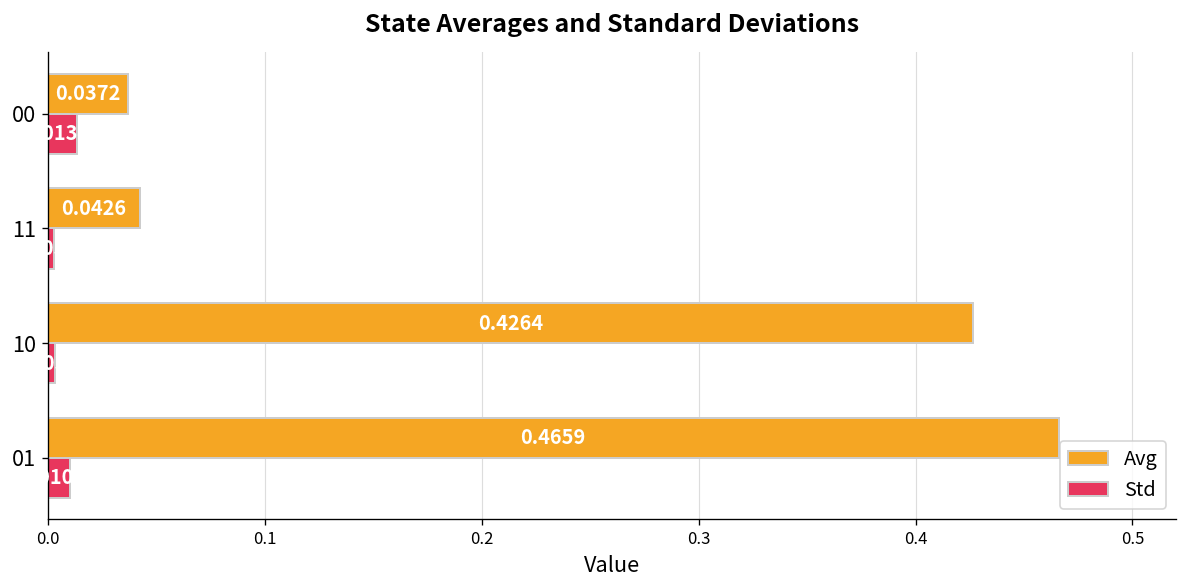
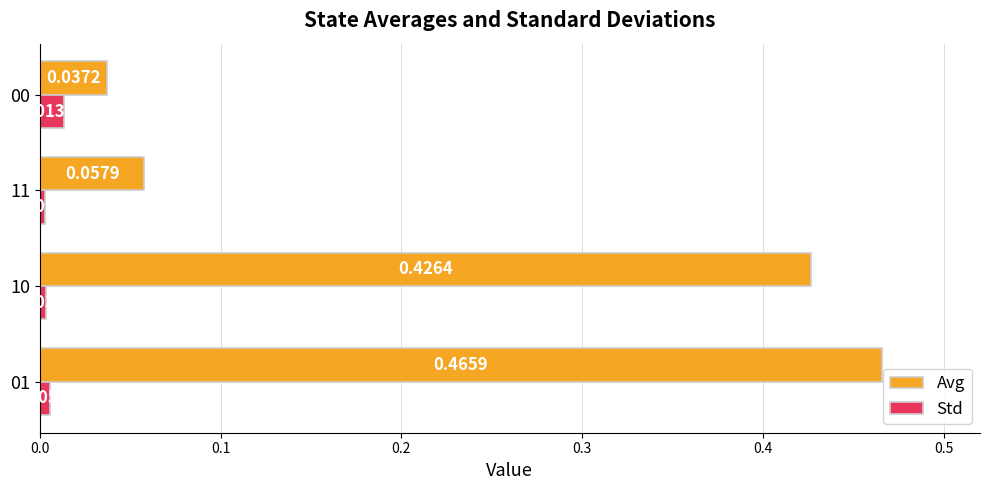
Avg, 11: 0.0426 -> 0.0579
Std, 01: 0.010 -> 0.006
